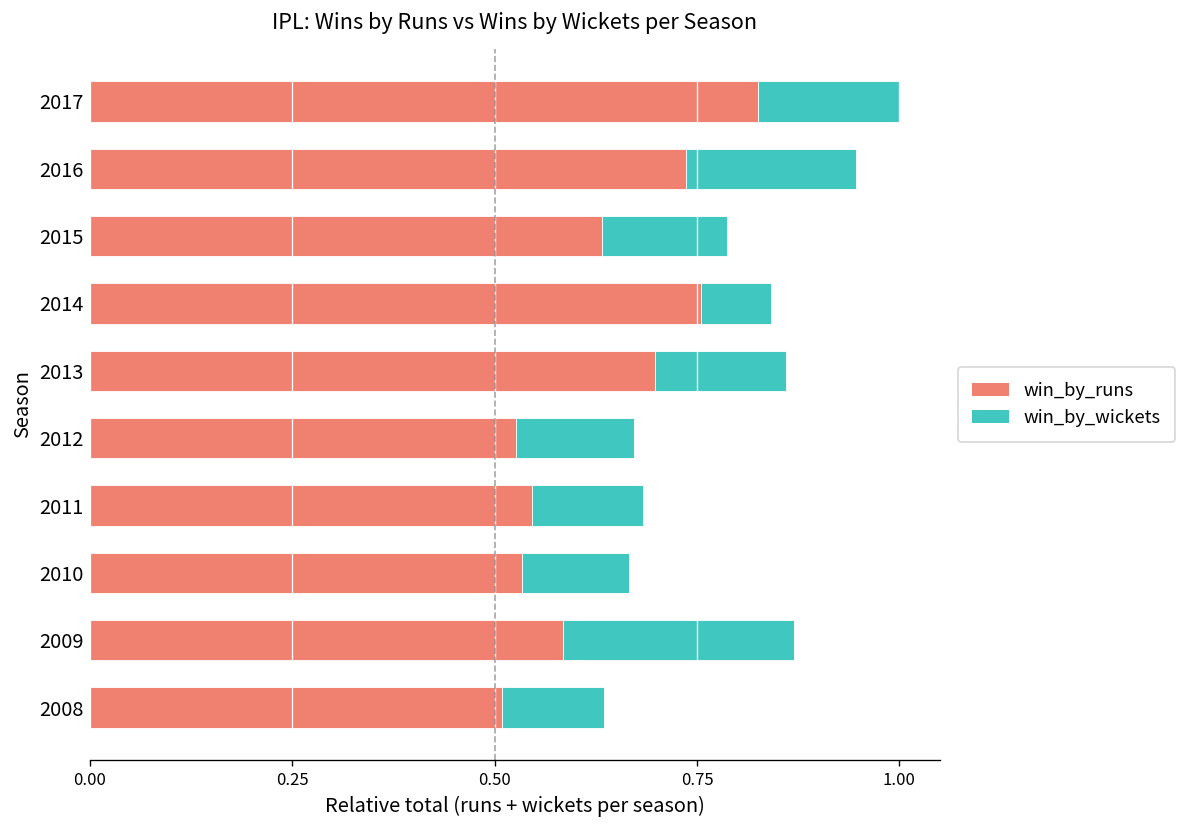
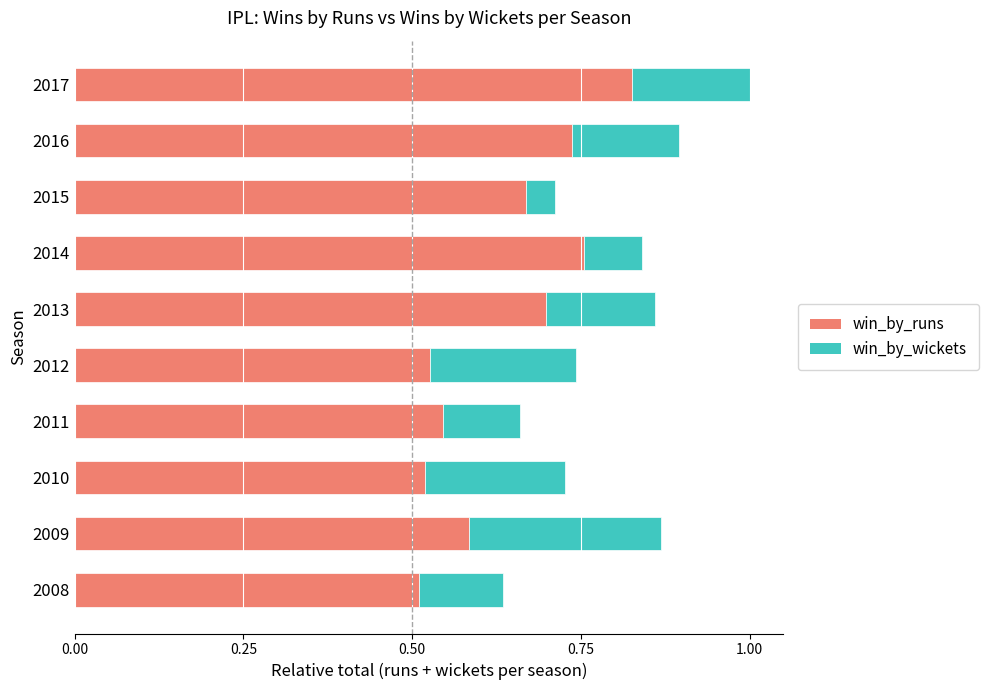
win_by_wickets, 2016: 0.21 -> 0.16
win_by_runs, 2015: 0.63 -> 0.67
win_by_wickets, 2015: 0.15 -> 0.04
win_by_wickets, 2012: 0.15 -> 0.22
win_by_wickets, 2011: 0.14 -> 0.11
win_by_runs, 2010: 0.53 -> 0.52
win_by_wickets, 2010: 0.13 -> 0.21
